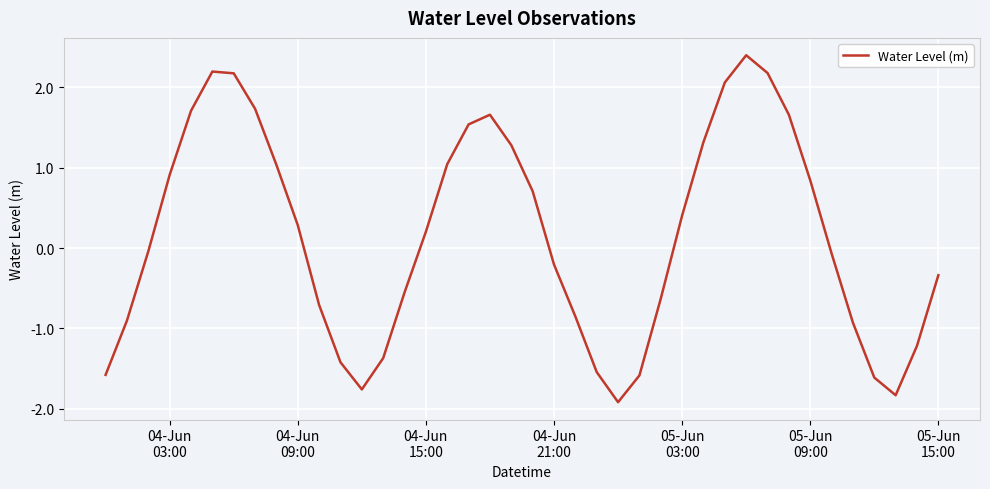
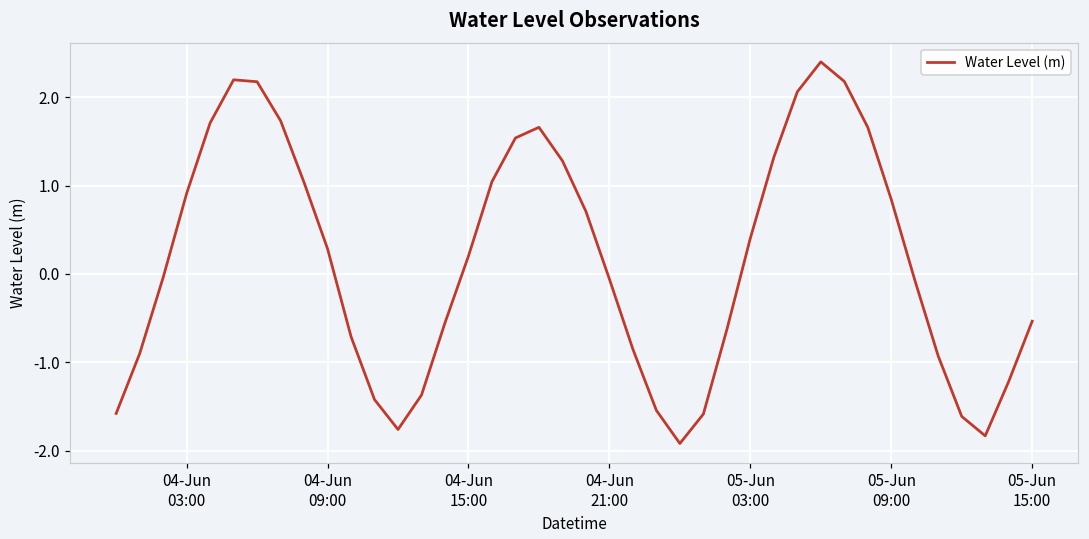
04-Jun 21:00: -0.2 -> -0.1
05-Jun 15:00: -0.3 -> -0.5
